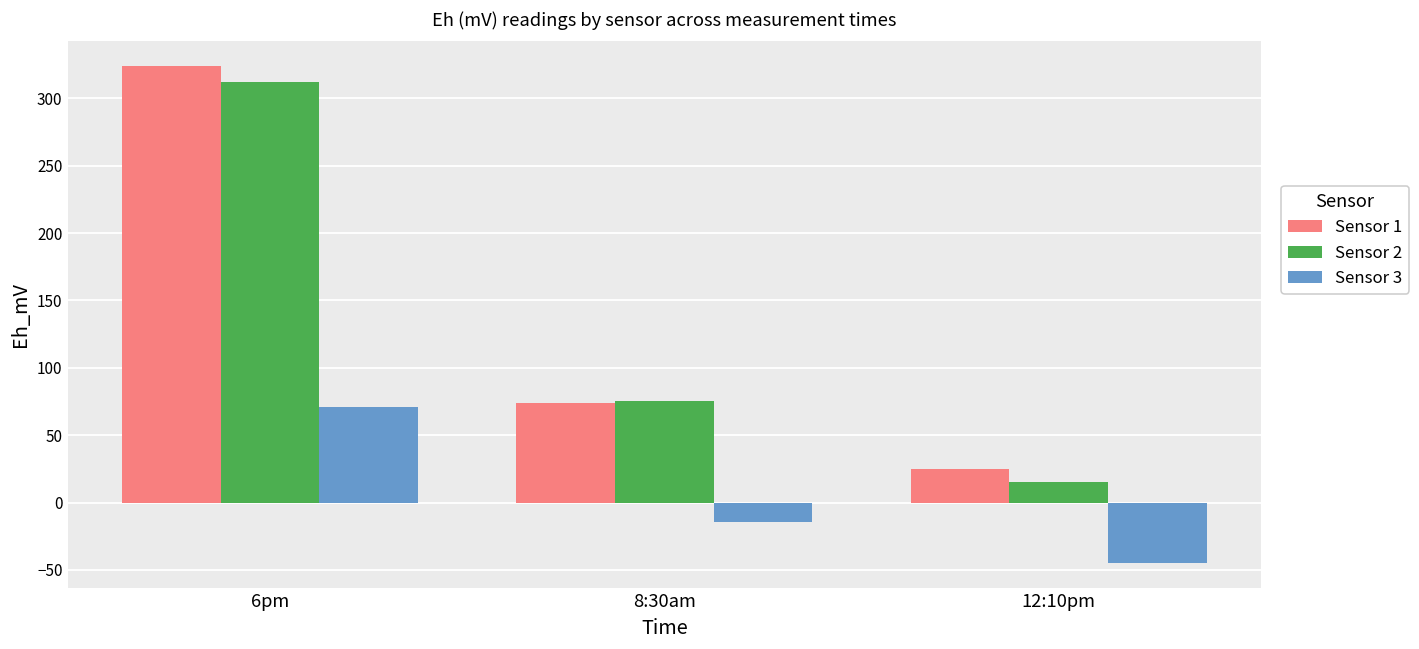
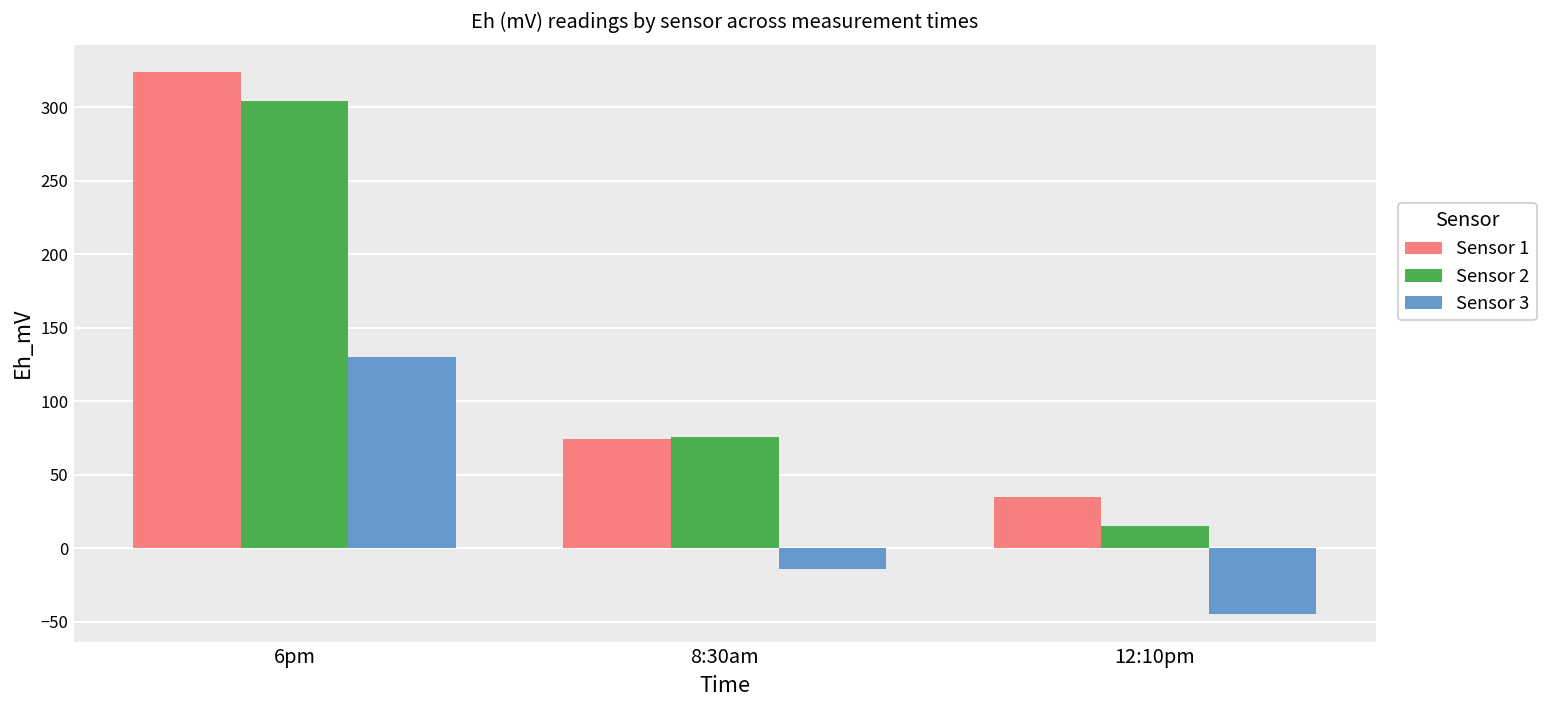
Sensor 2, 6pm: 312 -> 304
Sensor 3, 6pm: 71 -> 130
Sensor 1, 12:10pm: 25 -> 35
